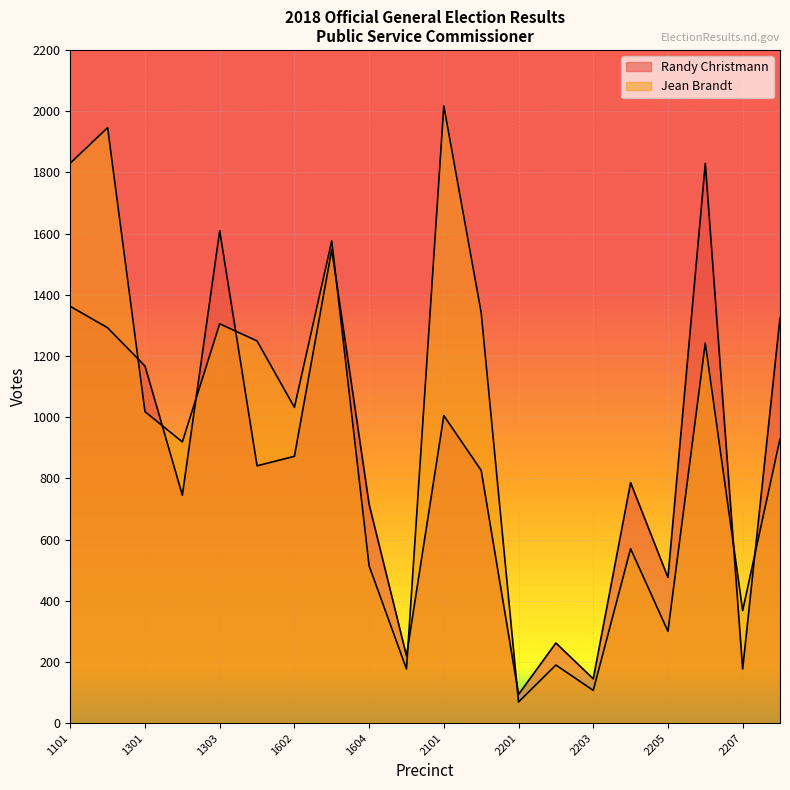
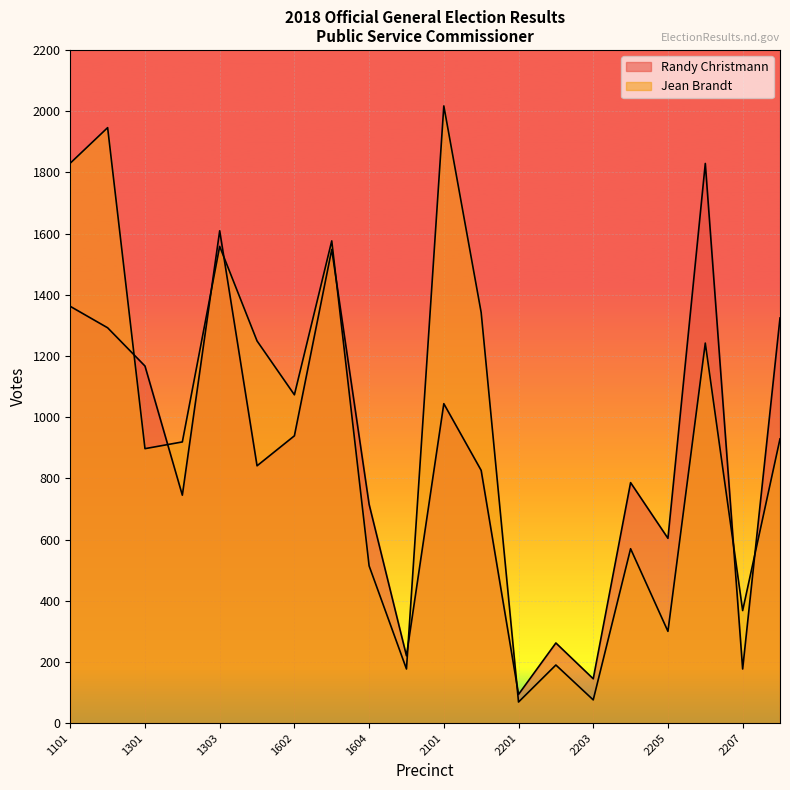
Jean Brandt, 1301: 1020 -> 900
Jean Brandt, 1303: 1310 -> 1560
Randy Christmann, 1602: 870 -> 940
Jean Brandt, 1602: 1030 -> 1070
Randy Christmann, 2101: 1010 -> 1040
Jean Brandt, 2203: 110 -> 80
Randy Christmann, 2205: 480 -> 600
